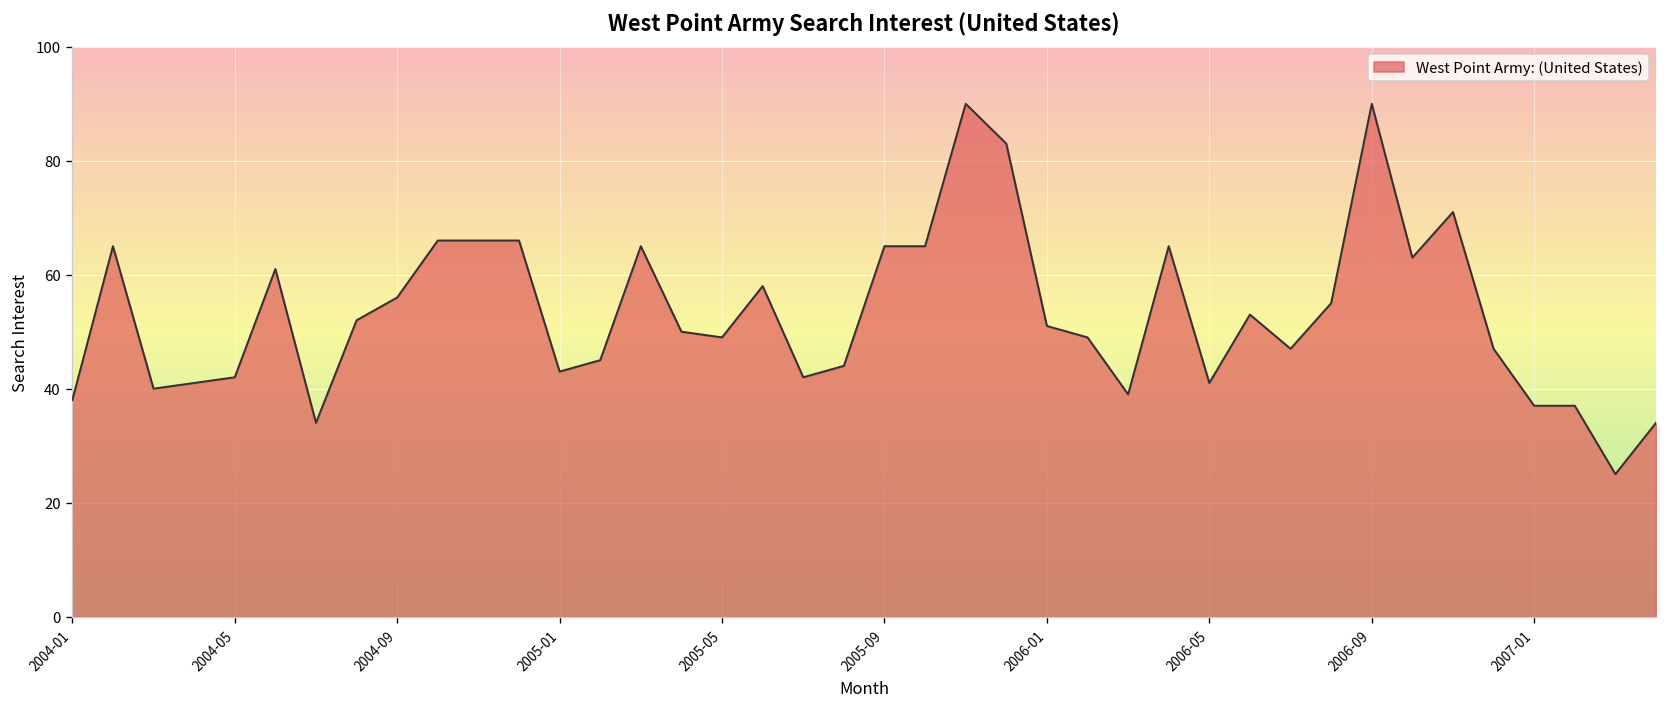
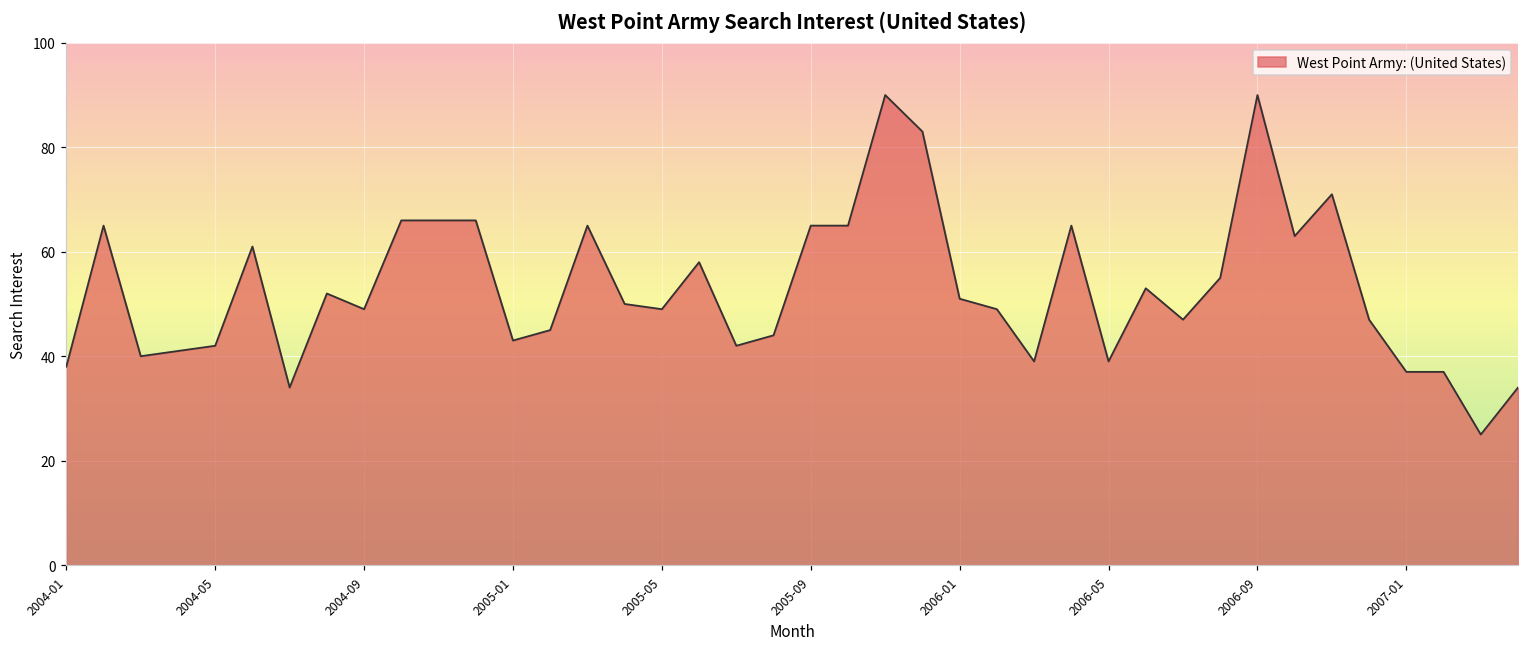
2004-09: 56 -> 49
2006-05: 41 -> 39
